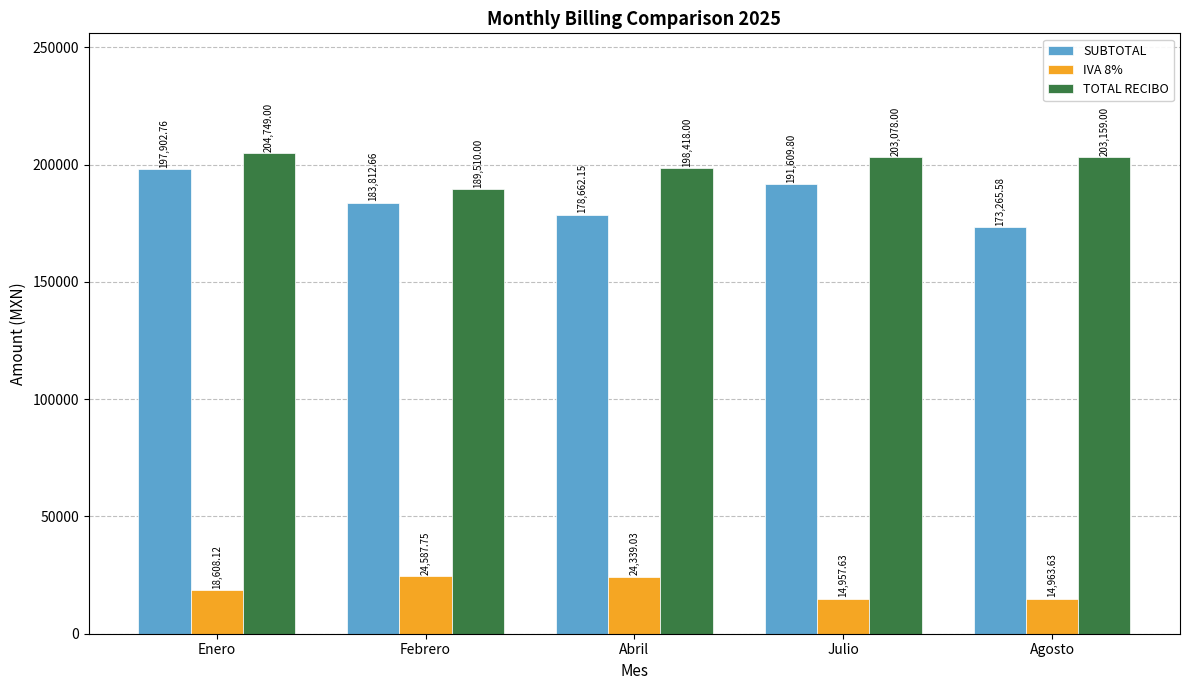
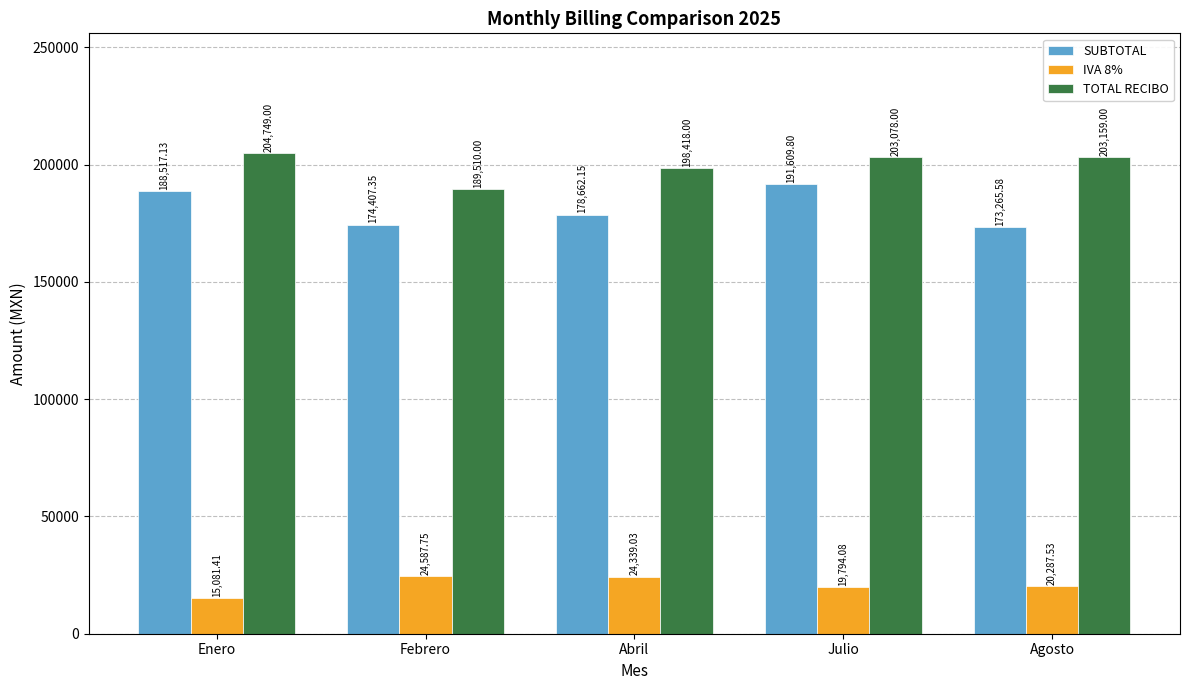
SUBTOTAL, Enero: 197,902.76 -> 188,517.13
IVA 8%, Enero: 18,608.12 -> 15,081.41
SUBTOTAL, Febrero: 183,812.66 -> 174,407.35
IVA 8%, Julio: 14,957.63 -> 19,794.08
IVA 8%, Agosto: 14,963.63 -> 20,287.53
